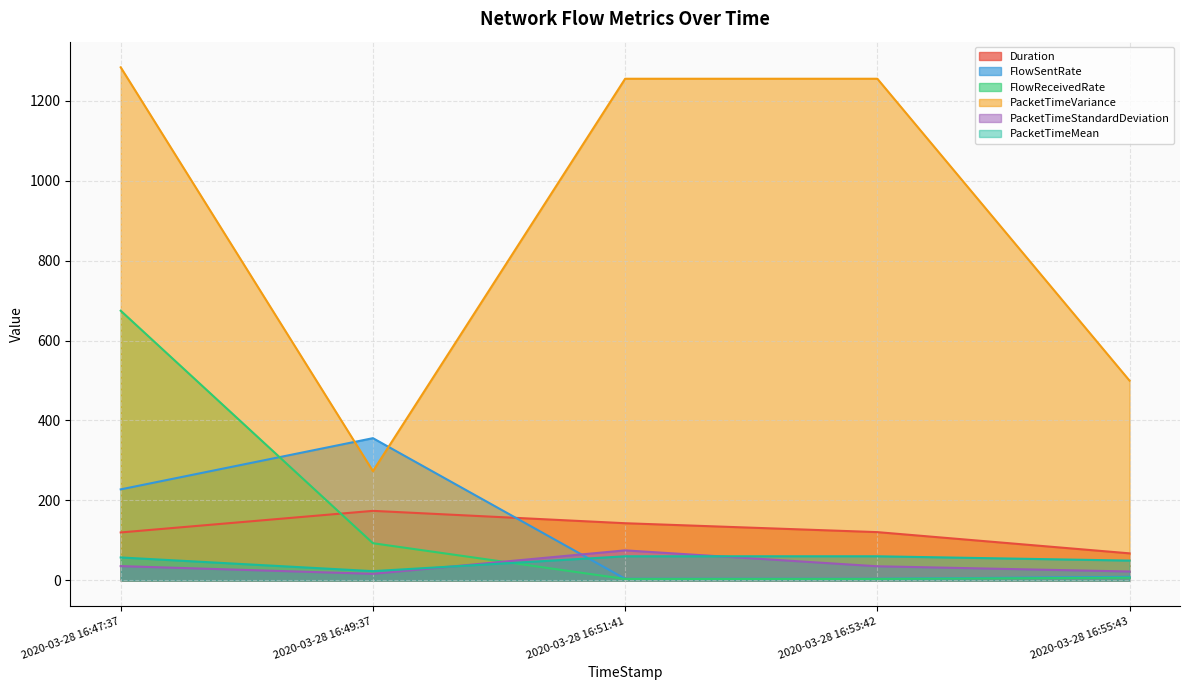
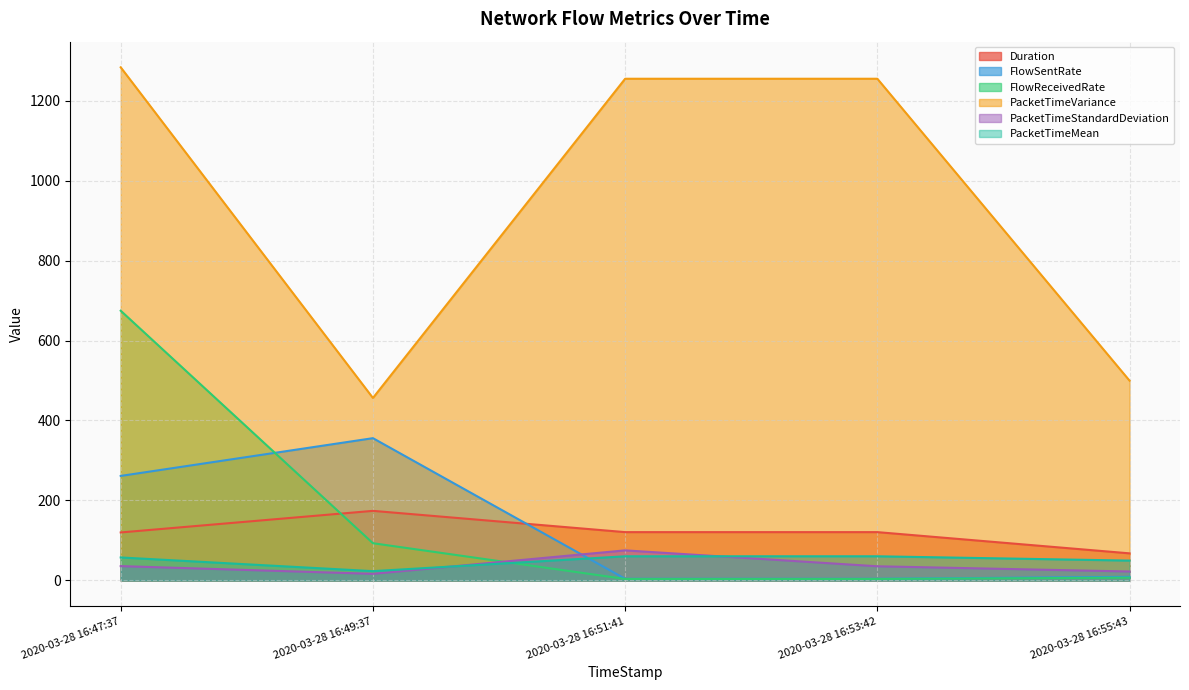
FlowSentRate, 2020-03-28 16:47:37: 230 -> 260
PacketTimeVariance, 2020-03-28 16:49:37: 270 -> 460
Duration, 2020-03-28 16:51:41: 140 -> 120
